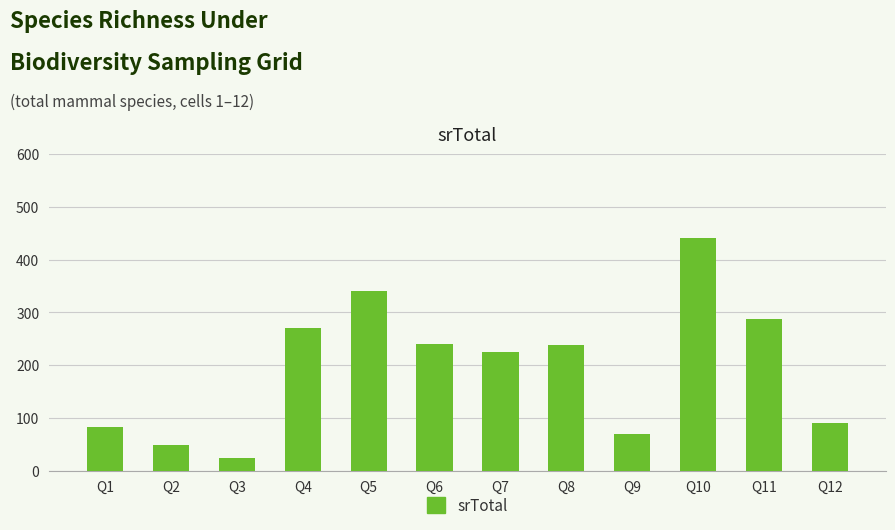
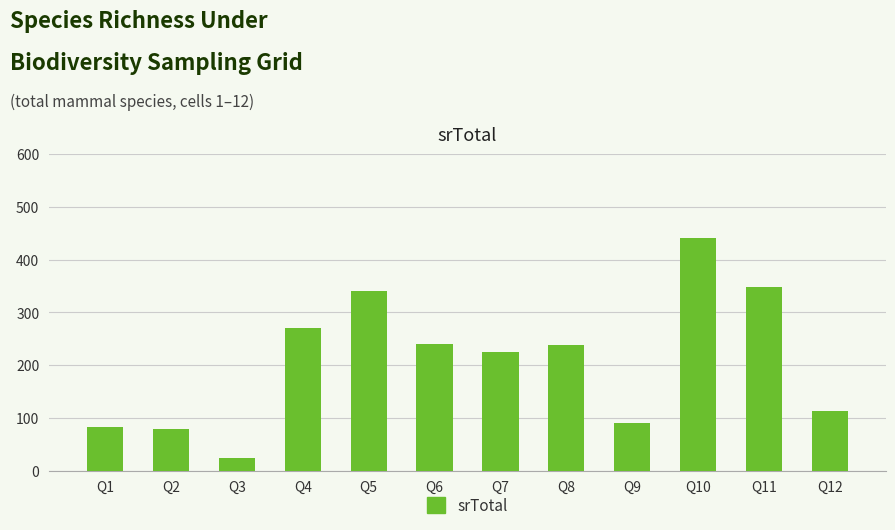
Q2: 50 -> 80
Q9: 70 -> 90
Q11: 290 -> 350
Q12: 90 -> 110
